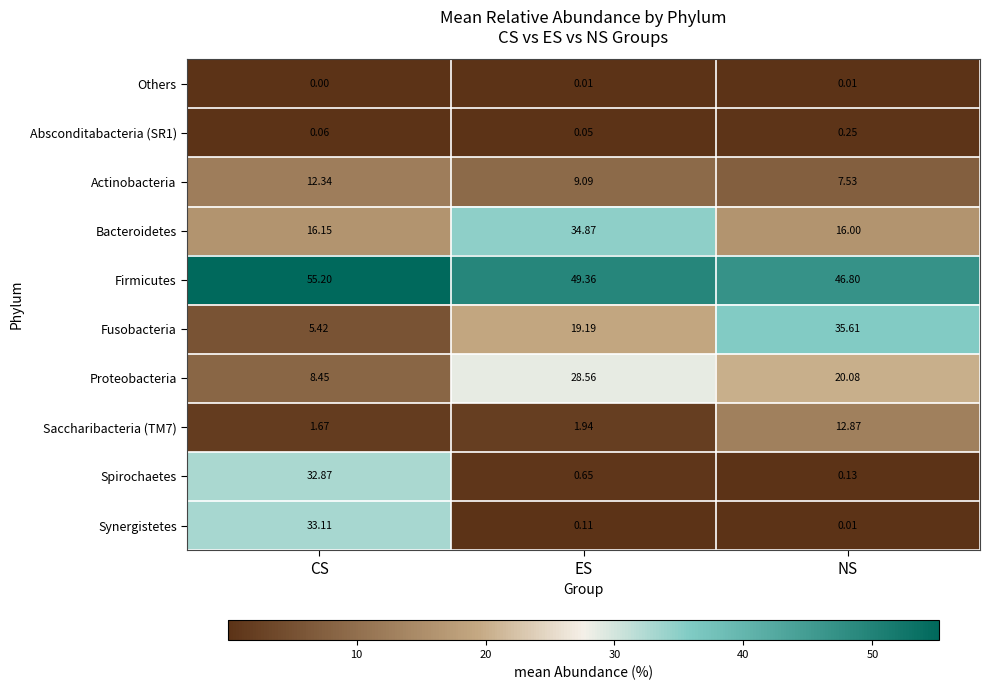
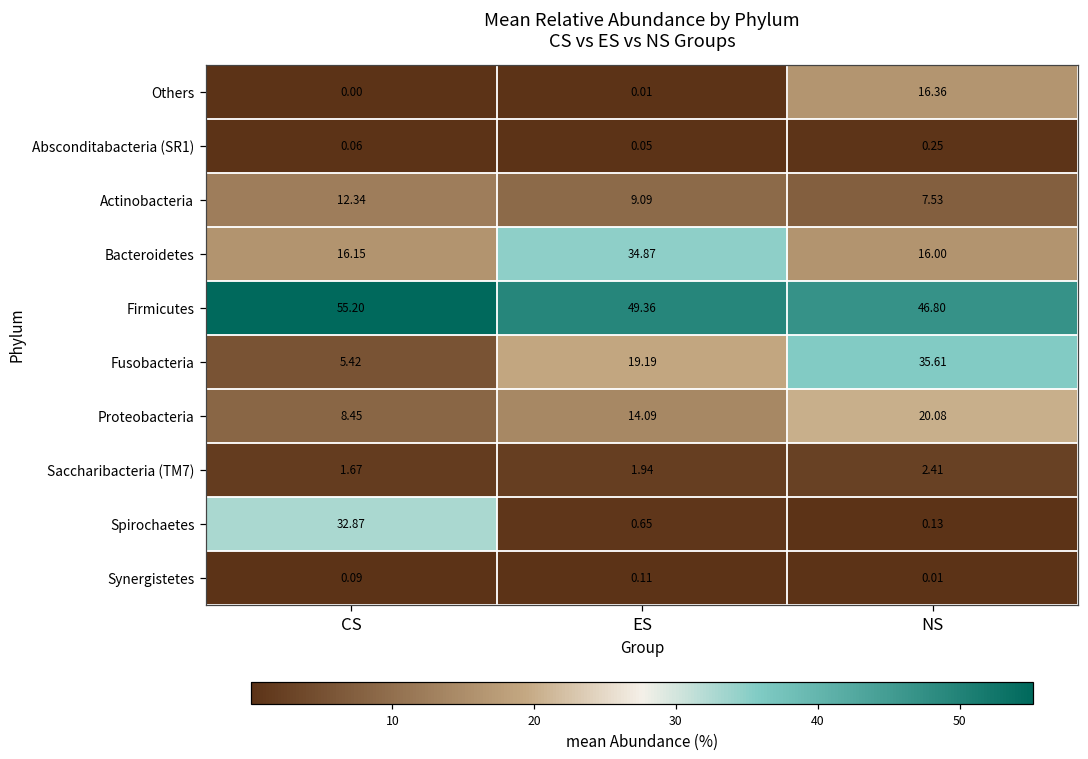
Others, NS: 0.01 -> 16.36
Proteobacteria, ES: 28.56 -> 14.09
Saccharibacteria (TM7), NS: 12.87 -> 2.41
Synergistetes, CS: 33.11 -> 0.09
